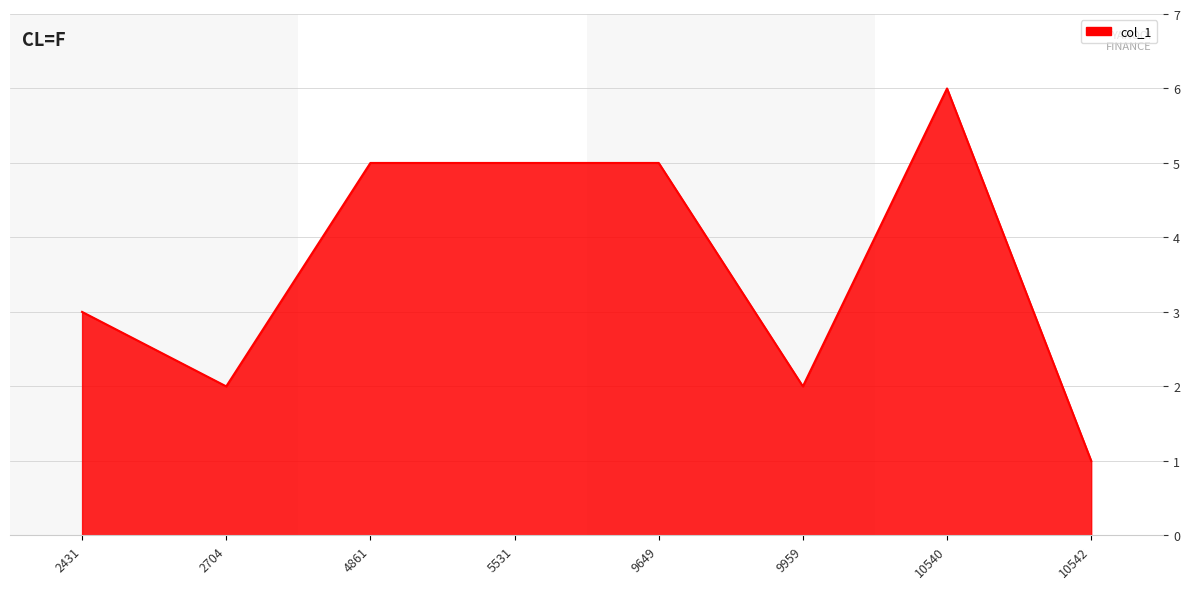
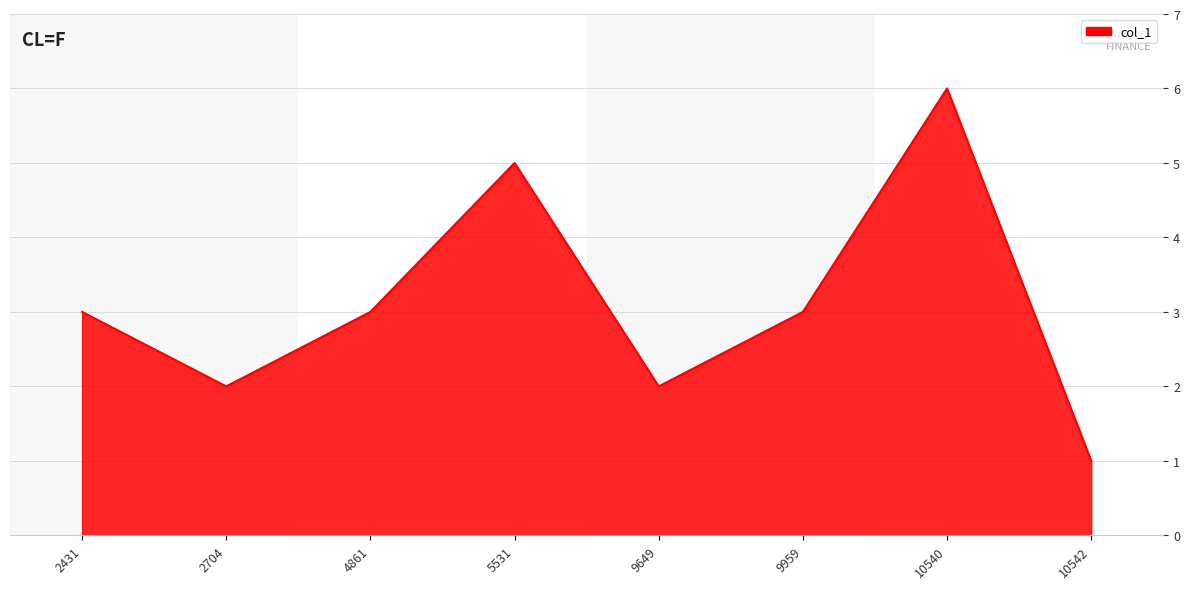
4861: 5 -> 3
9649: 5 -> 2
9959: 2 -> 3
